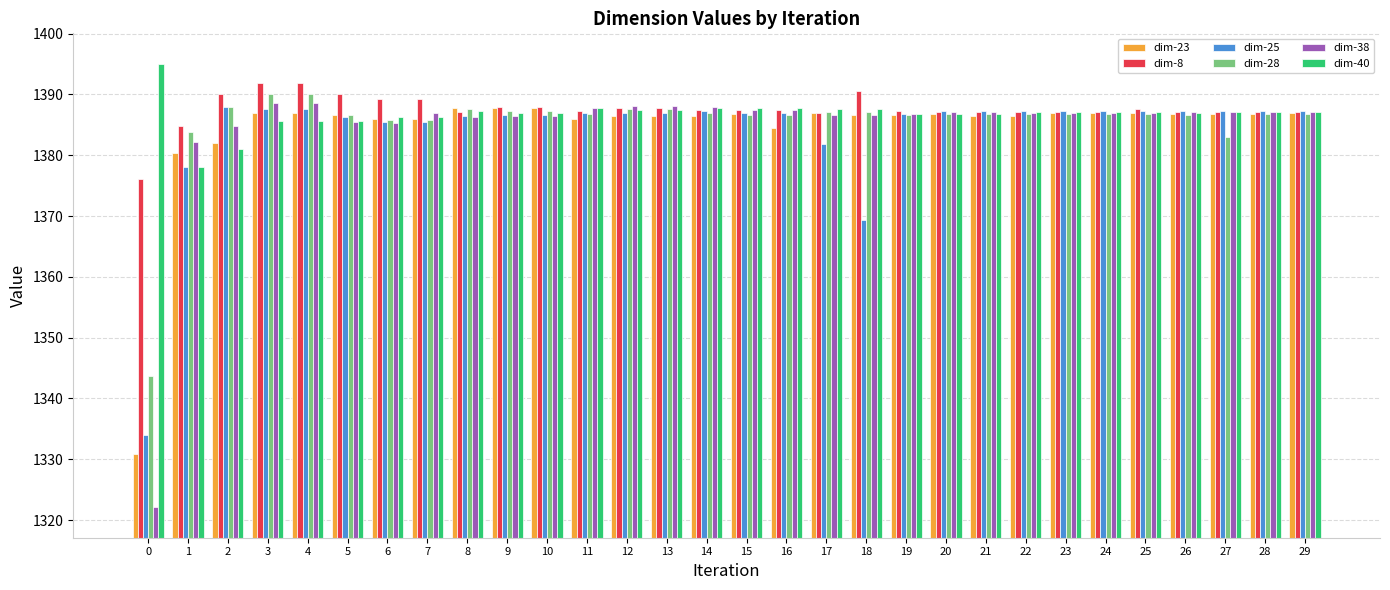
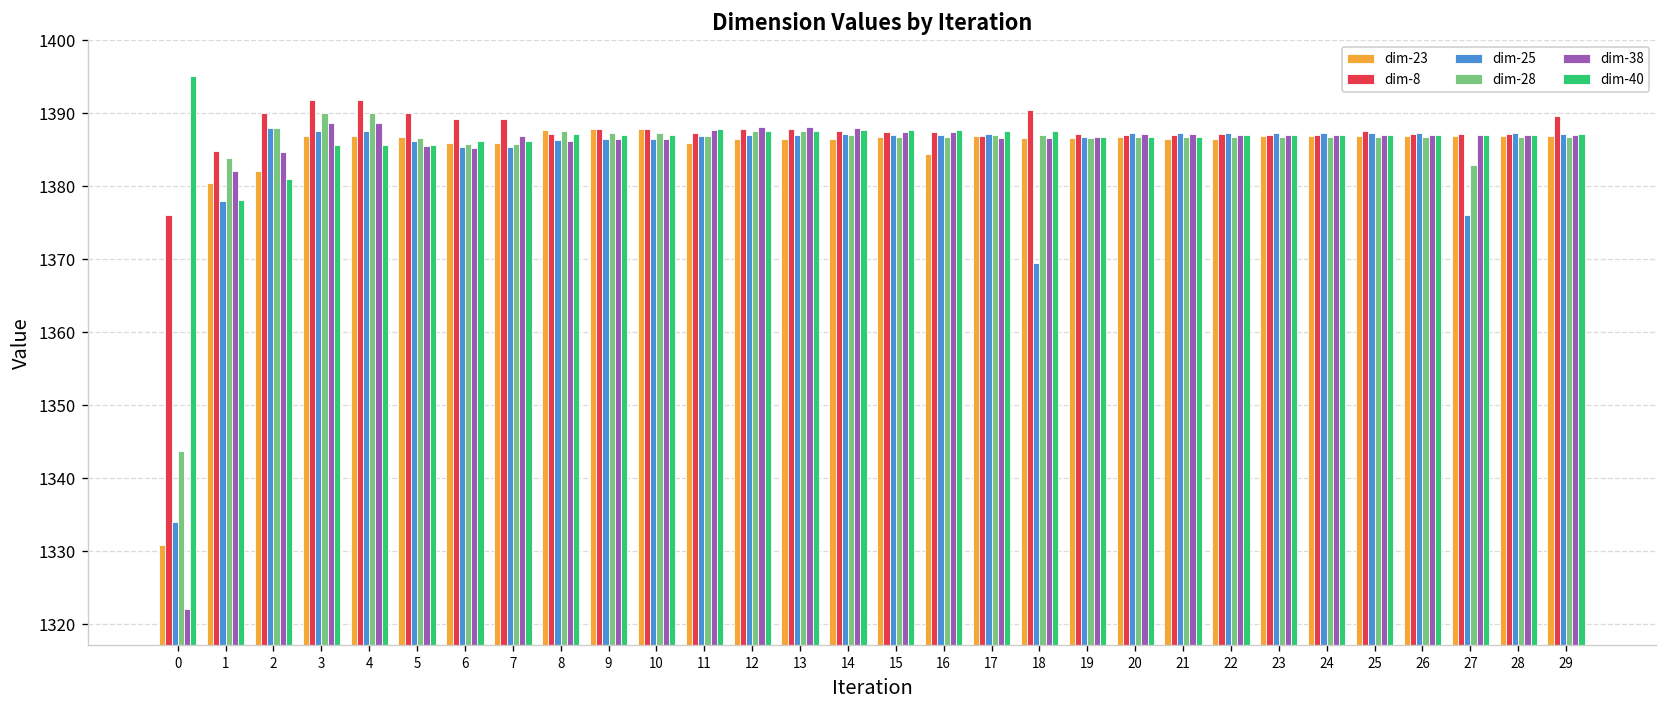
dim-25, 17: 1382 -> 1387
dim-25, 27: 1387 -> 1376
dim-8, 29: 1387 -> 1390
